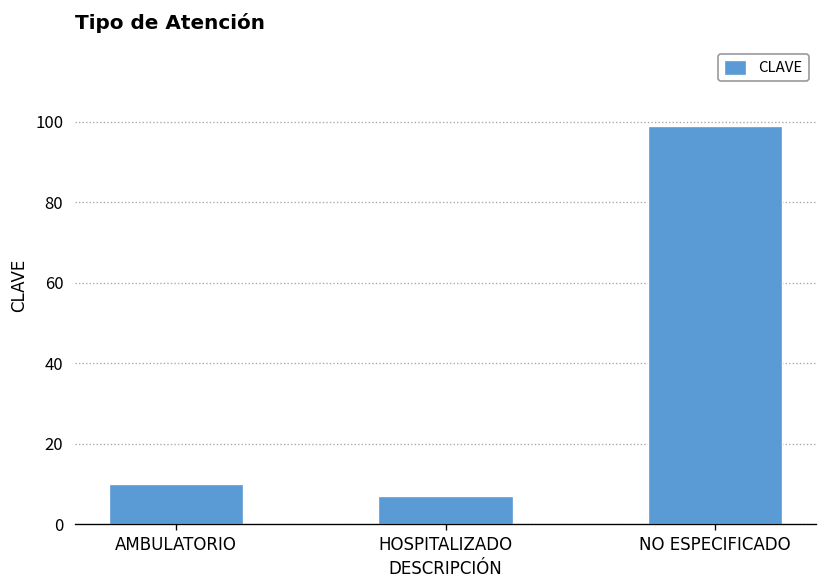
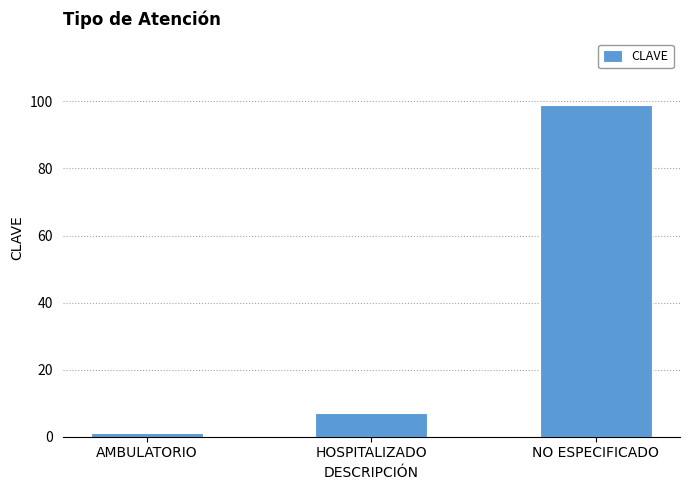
AMBULATORIO: 10 -> 1
